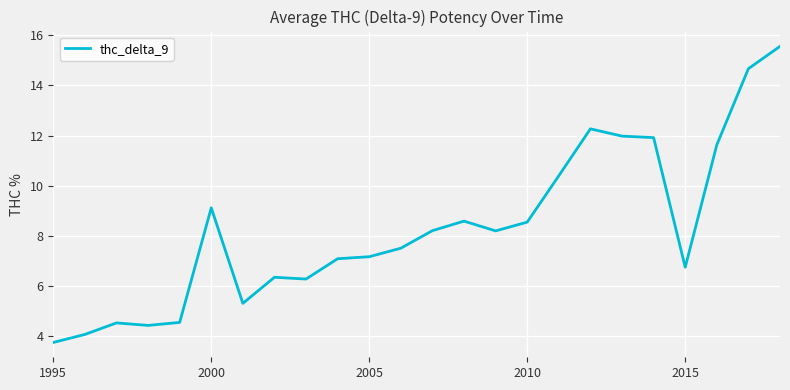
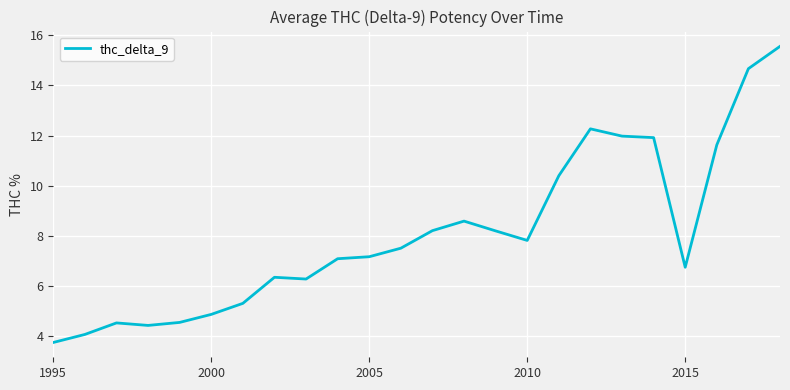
2000: 9.1 -> 4.9
2010: 8.6 -> 7.8
